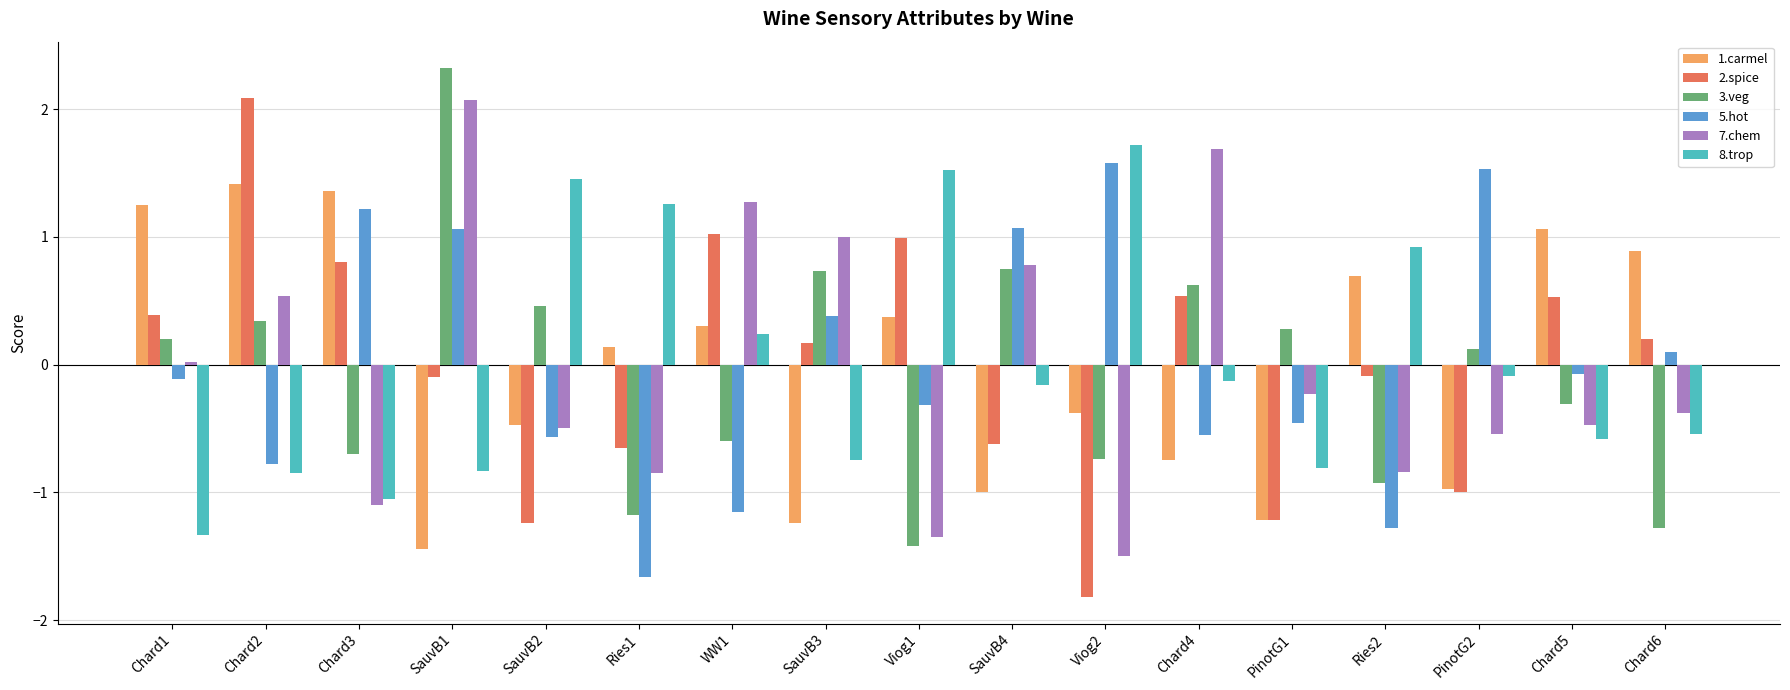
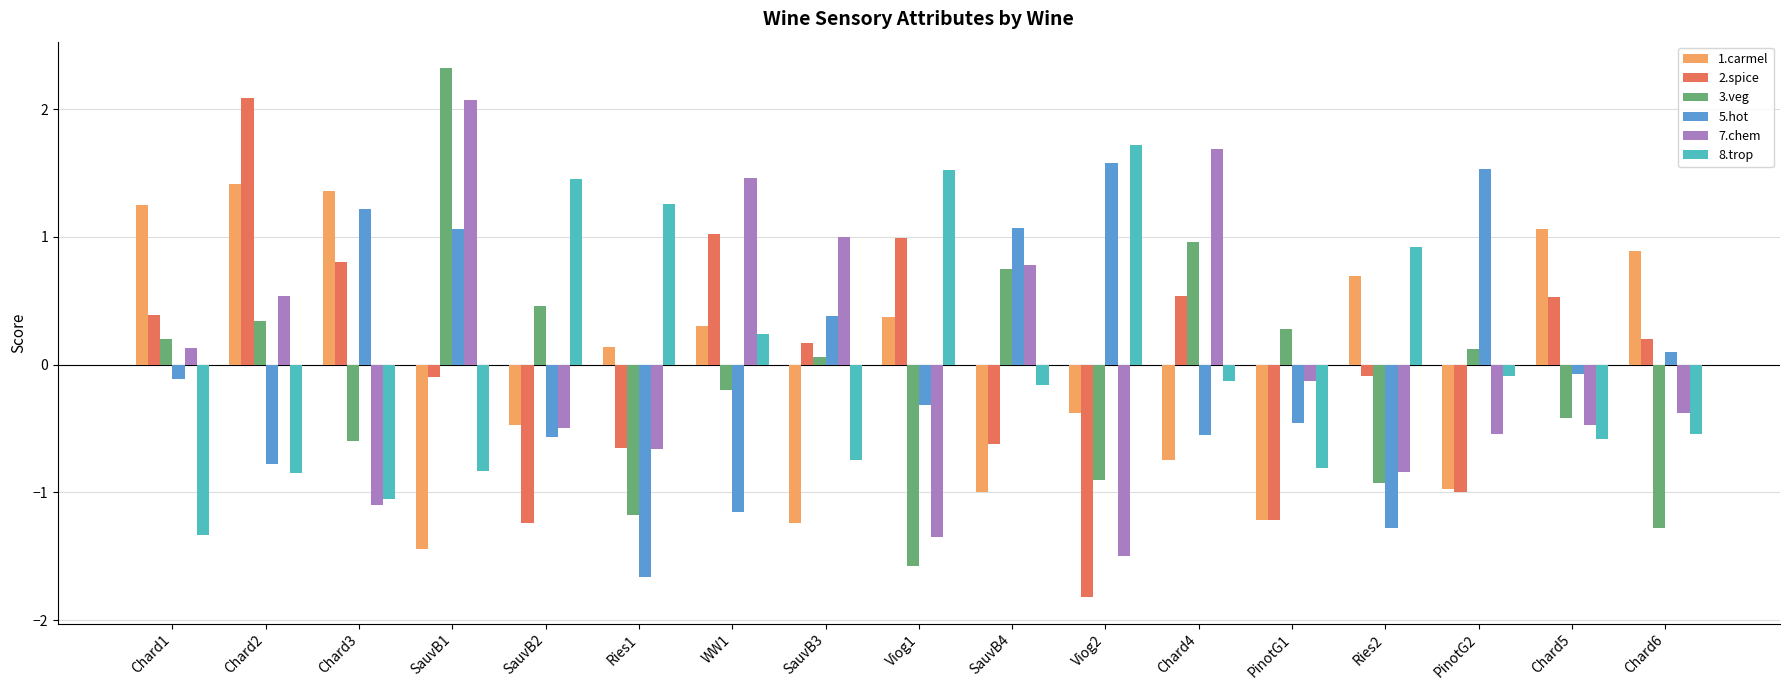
7.chem, Chard1: 0.02 -> 0.13
3.veg, Chard3: -0.7 -> -0.6
7.chem, Ries1: -0.85 -> -0.66
3.veg, WW1: -0.6 -> -0.2
7.chem, WW1: 1.27 -> 1.46
3.veg, SauvB3: 0.73 -> 0.06
3.veg, Viog1: -1.42 -> -1.58
3.veg, Viog2: -0.74 -> -0.90
3.veg, Chard4: 0.62 -> 0.96
7.chem, PinotG1: -0.23 -> -0.13
3.veg, Chard5: -0.31 -> -0.42
